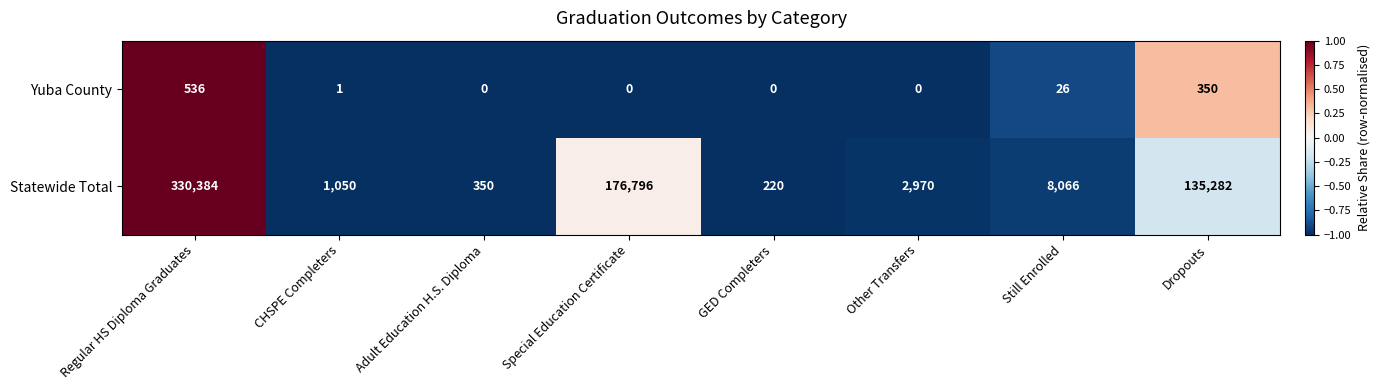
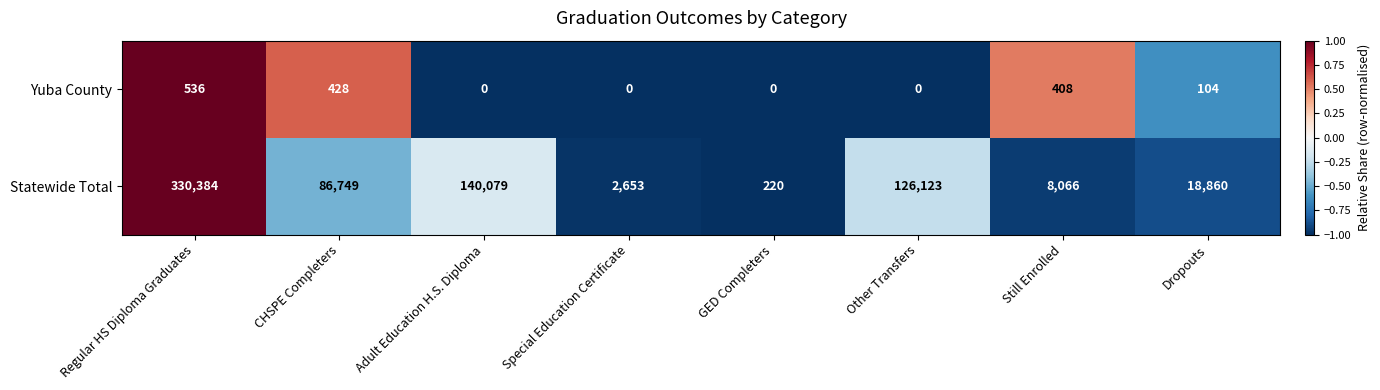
Yuba County, CHSPE Completers: 1 -> 428
Yuba County, Still Enrolled: 26 -> 408
Yuba County, Dropouts: 350 -> 104
Statewide Total, CHSPE Completers: 1,050 -> 86,749
Statewide Total, Adult Education H.S. Diploma: 350 -> 140,079
Statewide Total, Special Education Certificate: 176,796 -> 2,653
Statewide Total, Other Transfers: 2,970 -> 126,123
Statewide Total, Dropouts: 135,282 -> 18,860
